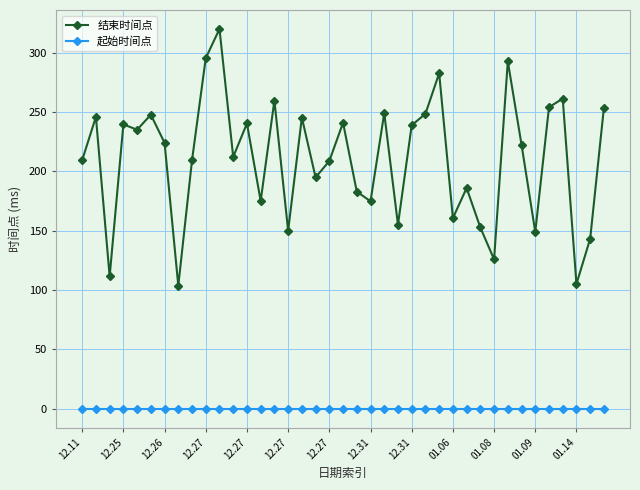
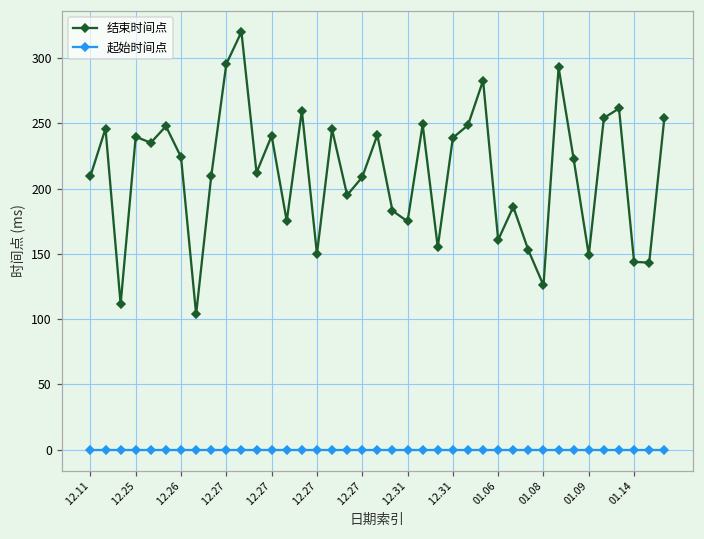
结束时间点, 01.14: 105 -> 144
